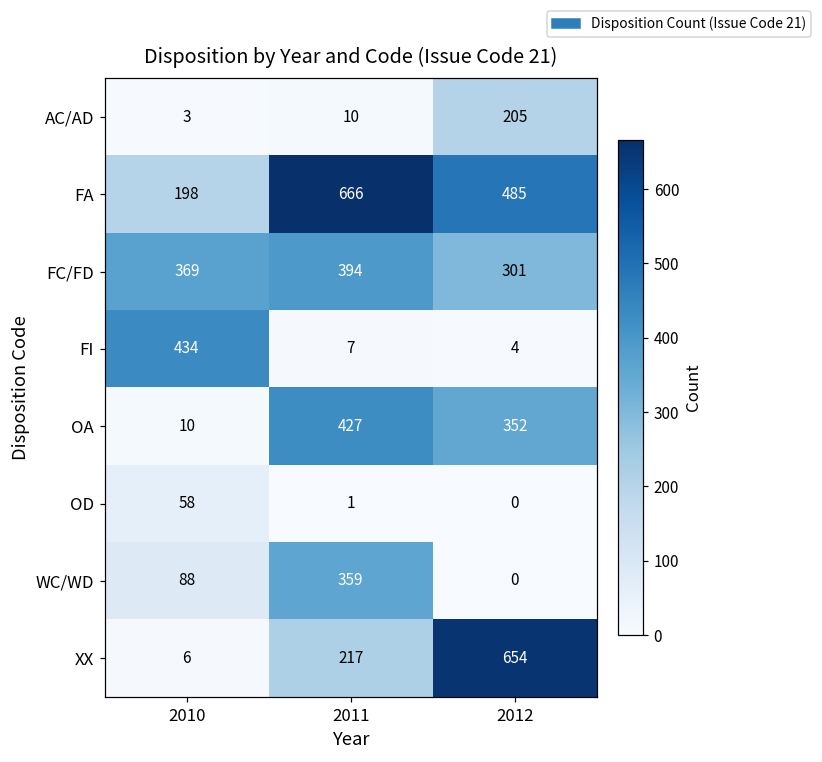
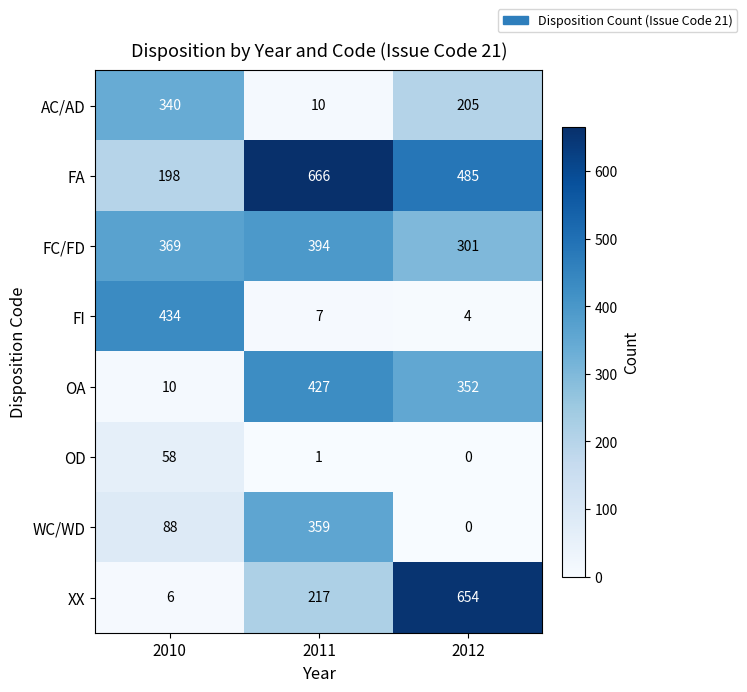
AC/AD, 2010: 3 -> 340
